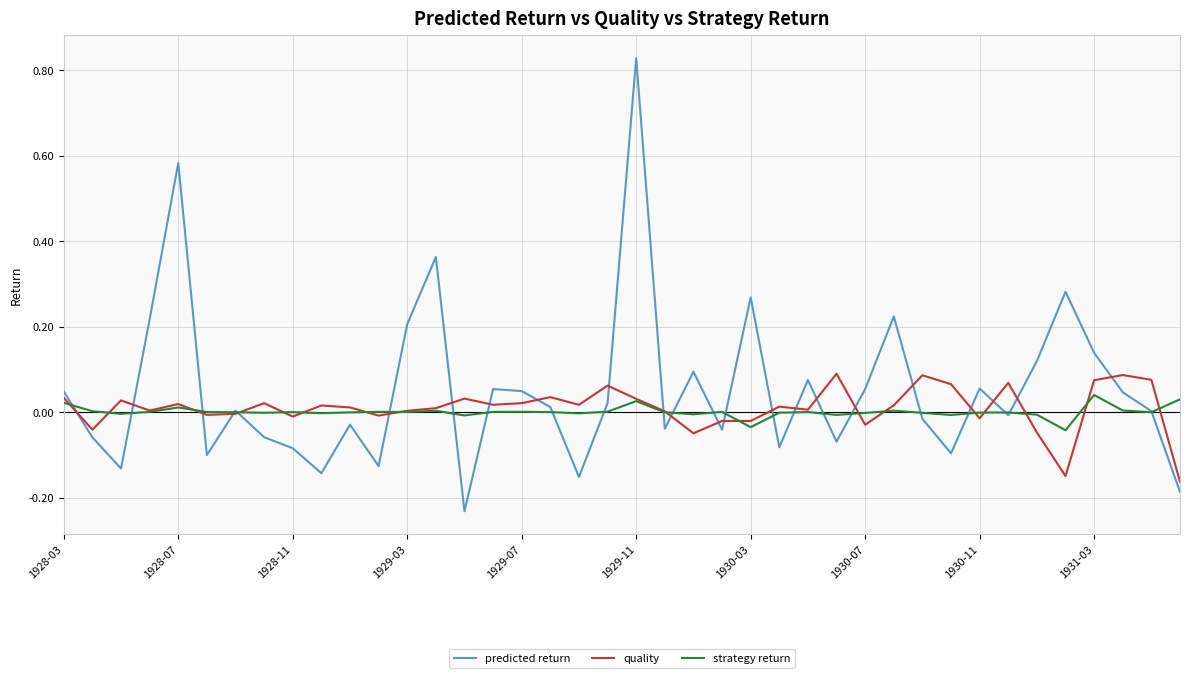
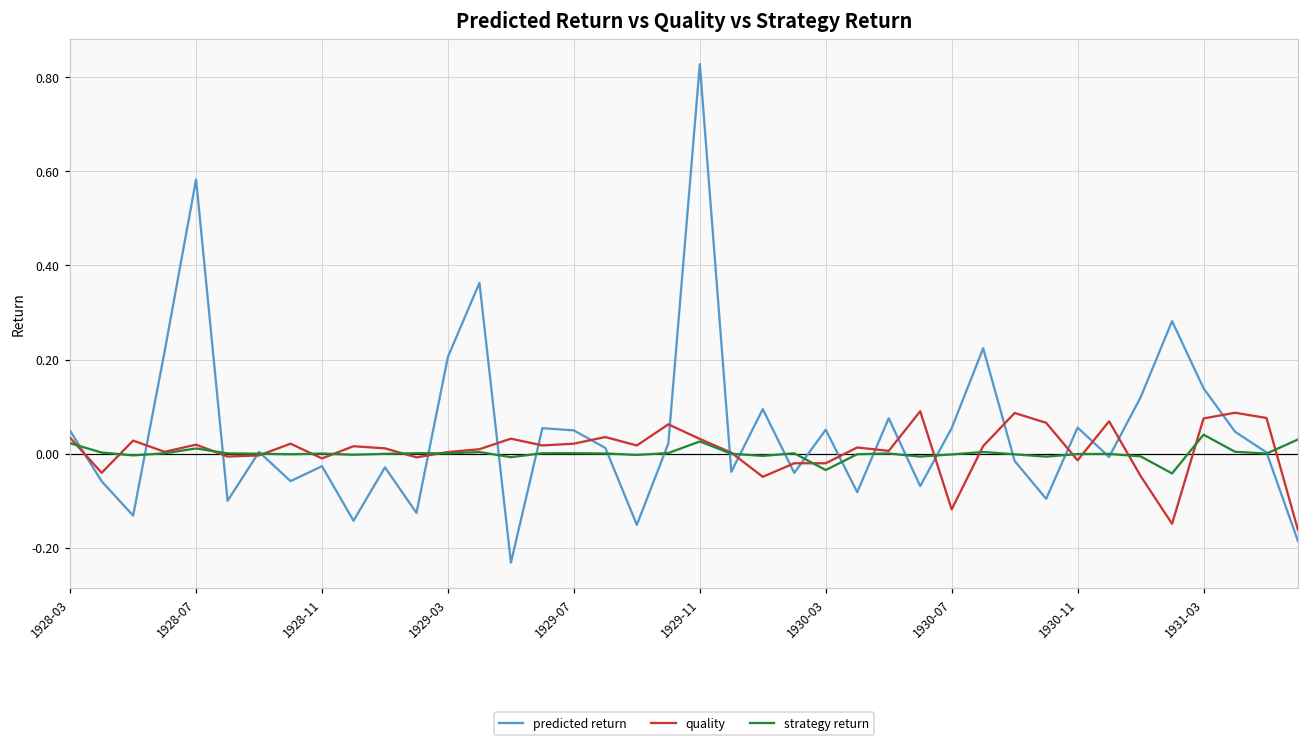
predicted return, 1928-11: -0.08 -> -0.03
predicted return, 1930-03: 0.27 -> 0.05
quality, 1930-07: -0.03 -> -0.12
